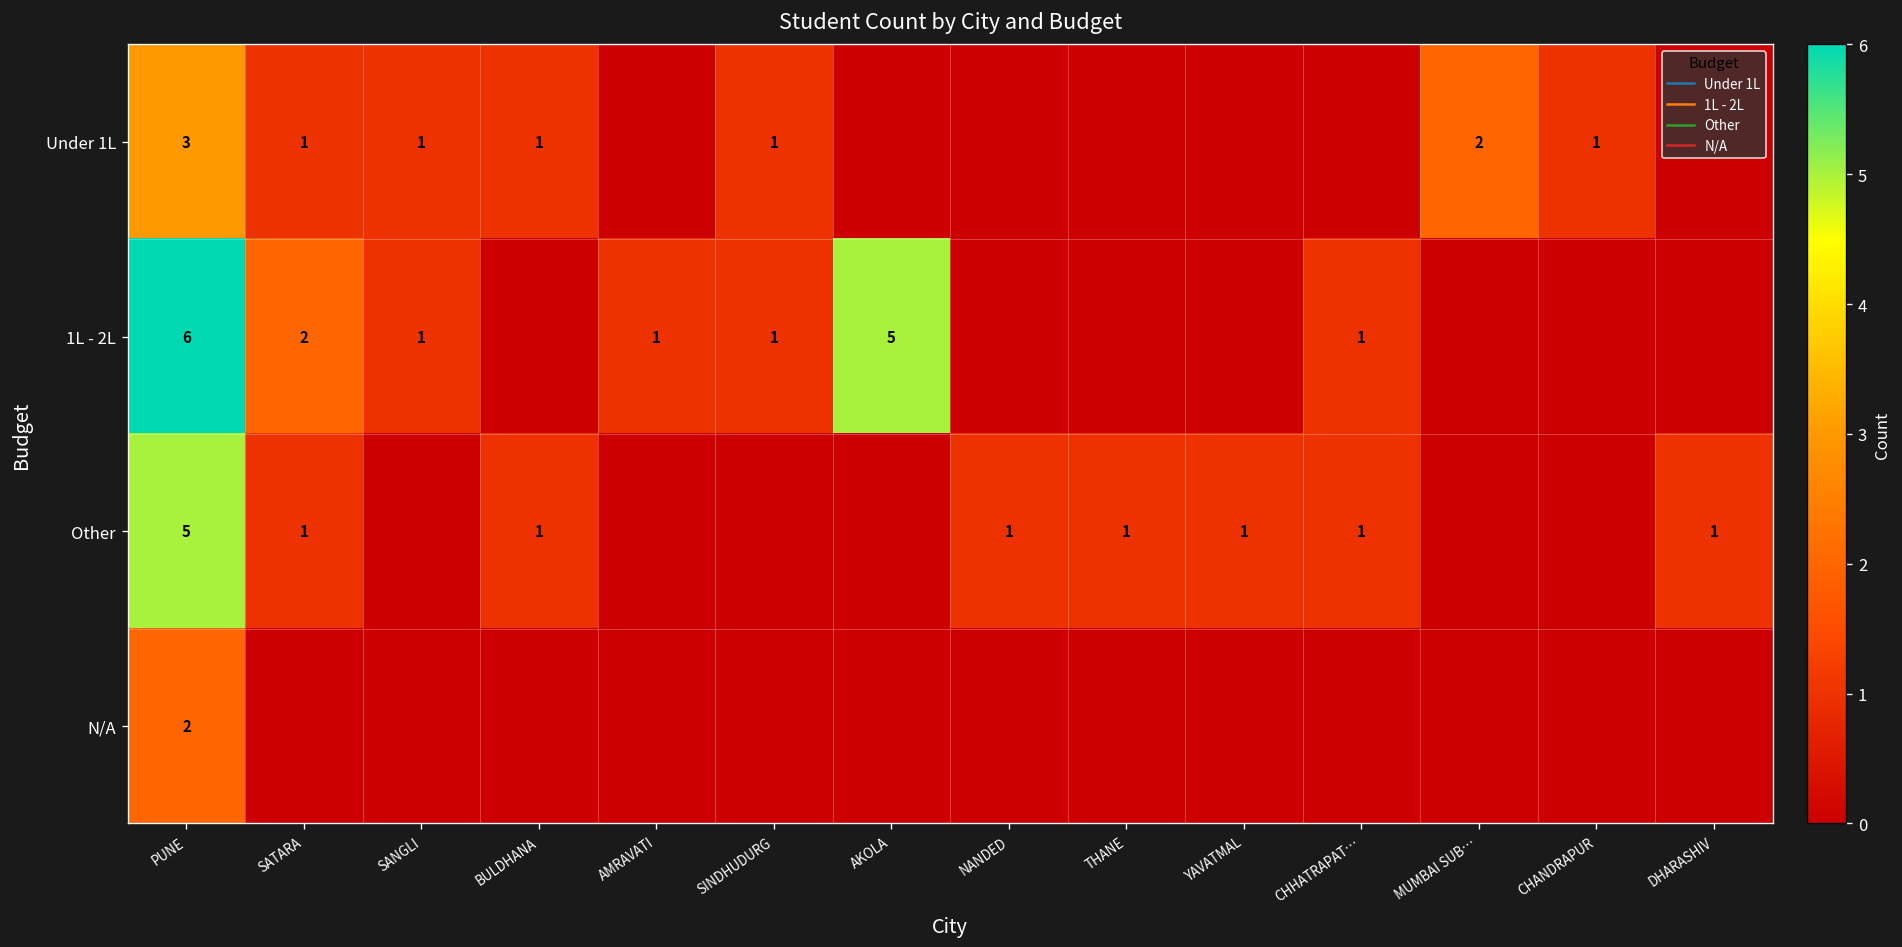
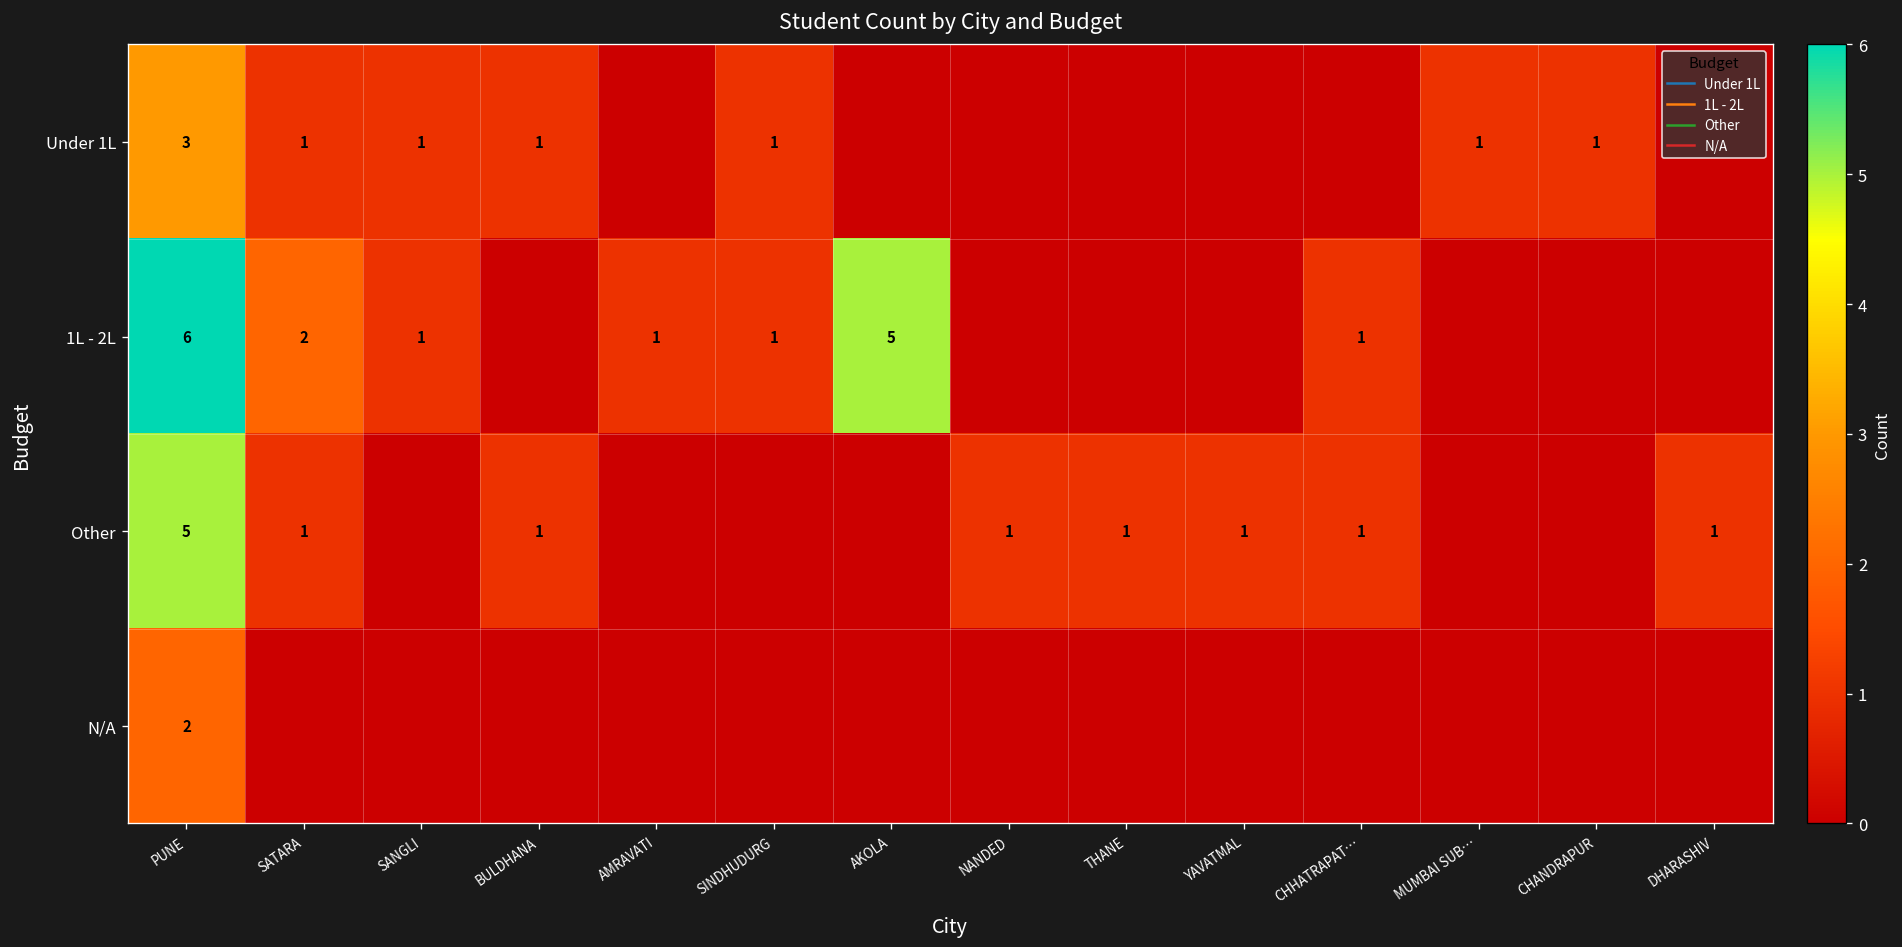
Under 1L, MUMBAI SUB…: 2 -> 1
